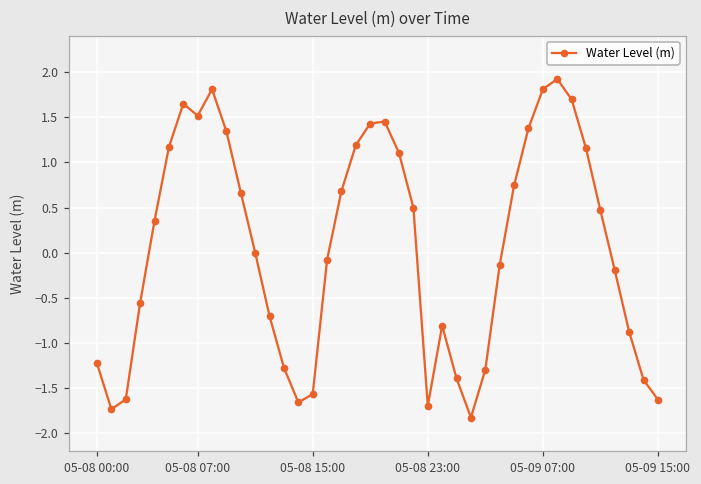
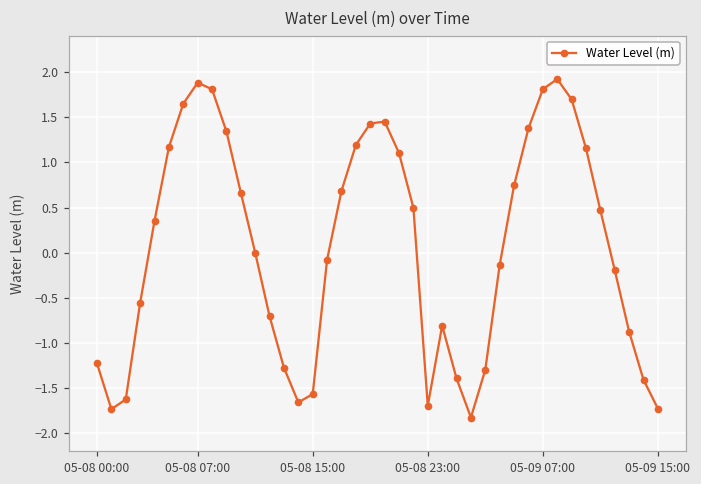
05-08 07:00: 1.5 -> 1.9
05-09 15:00: -1.6 -> -1.7
